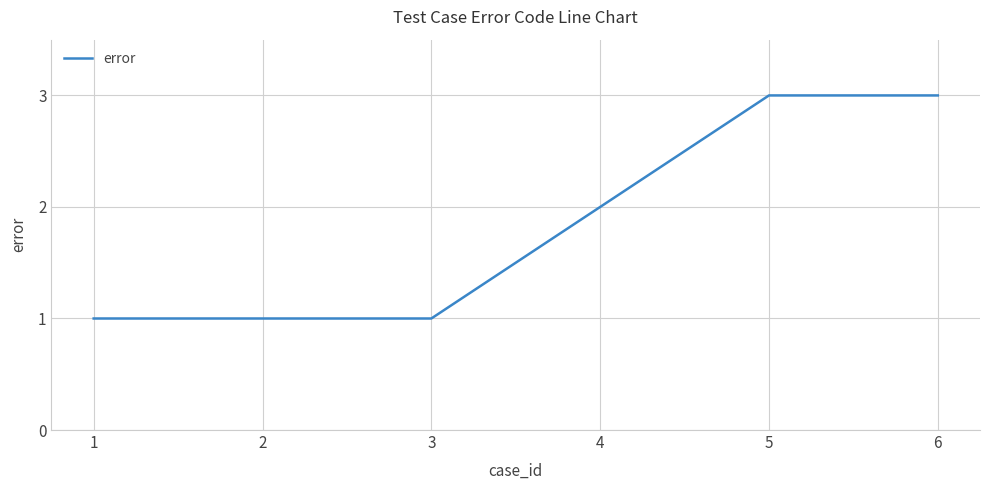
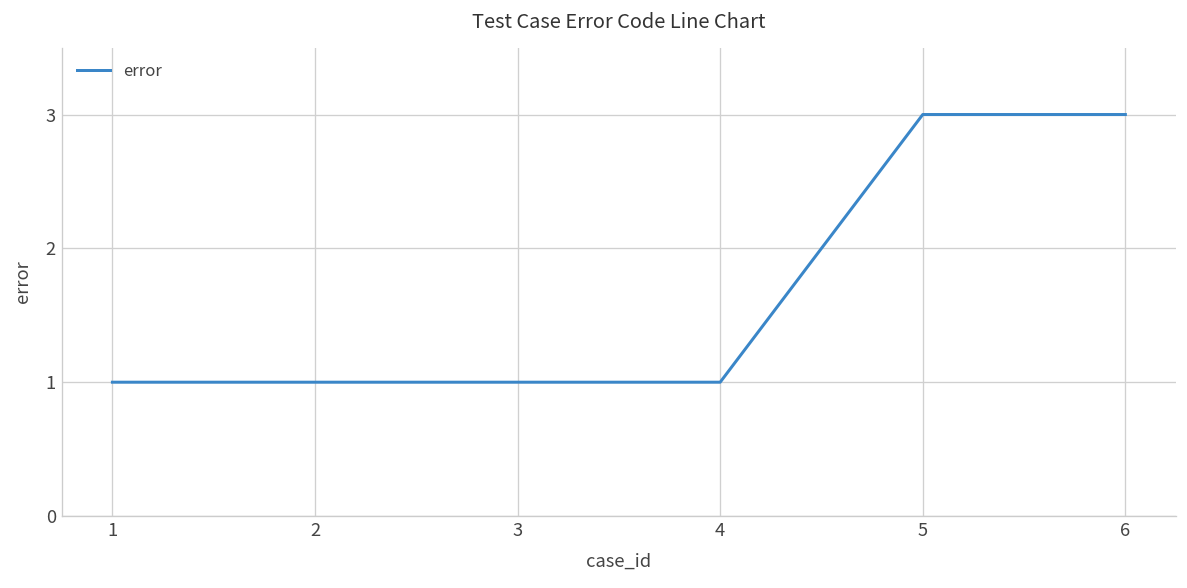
4: 2 -> 1
